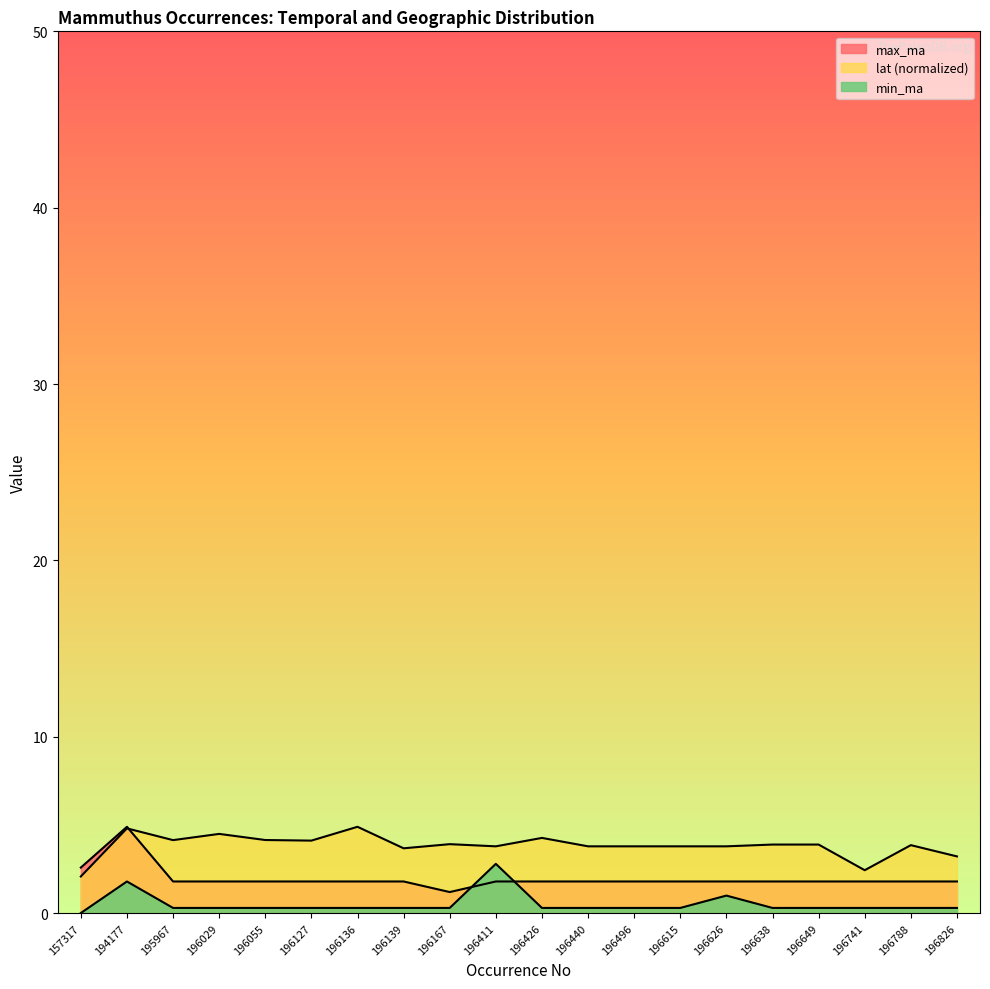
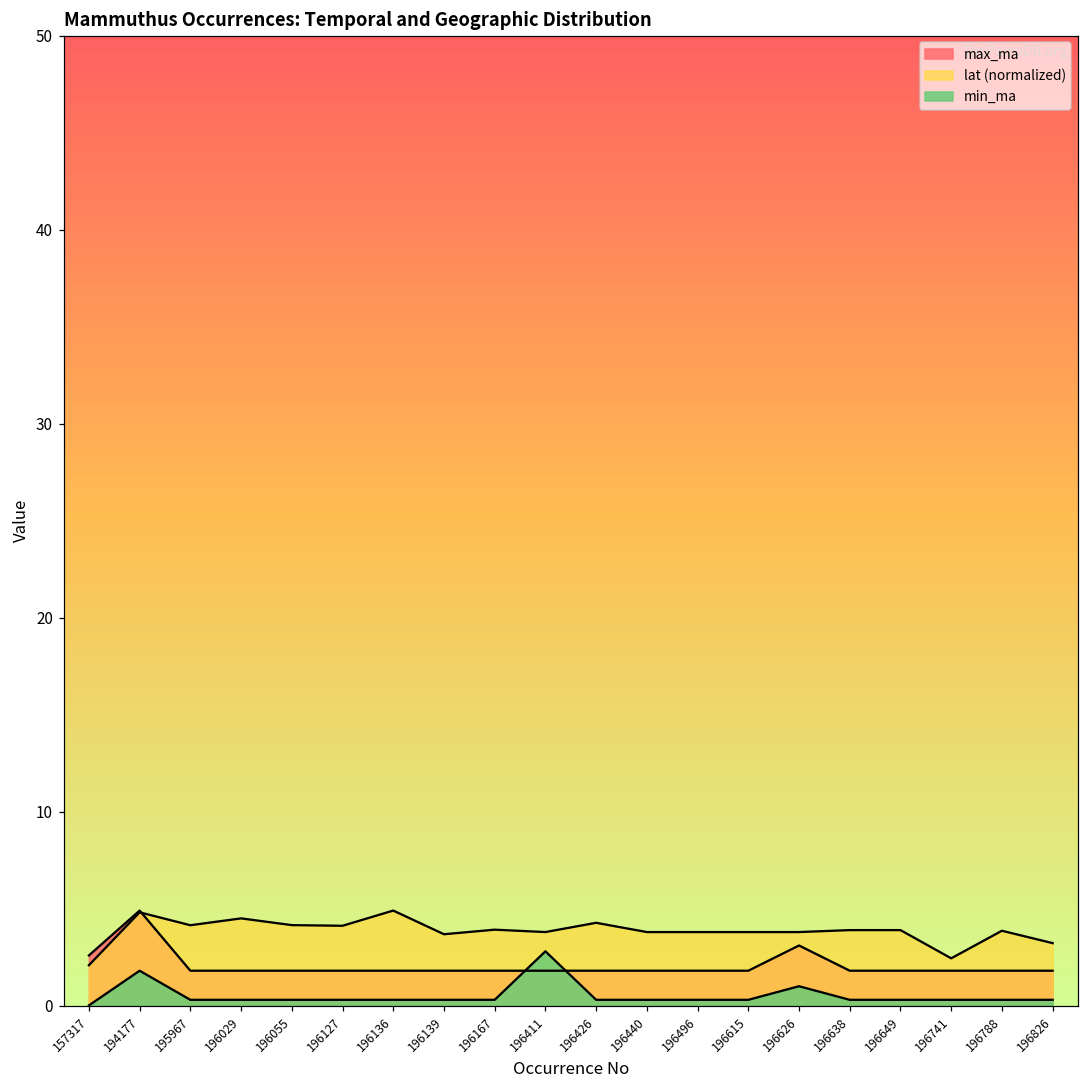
max_ma, 196167: 1.2 -> 1.8
max_ma, 196626: 1.8 -> 3.1
